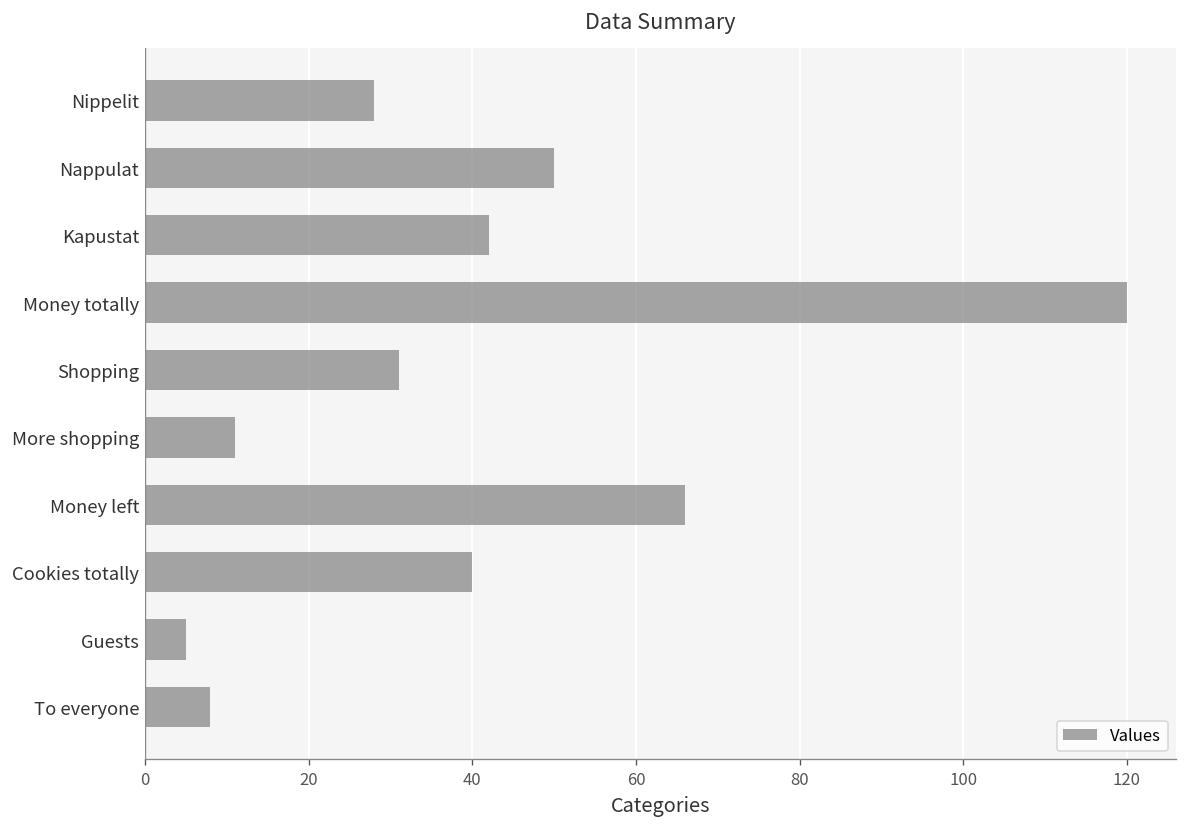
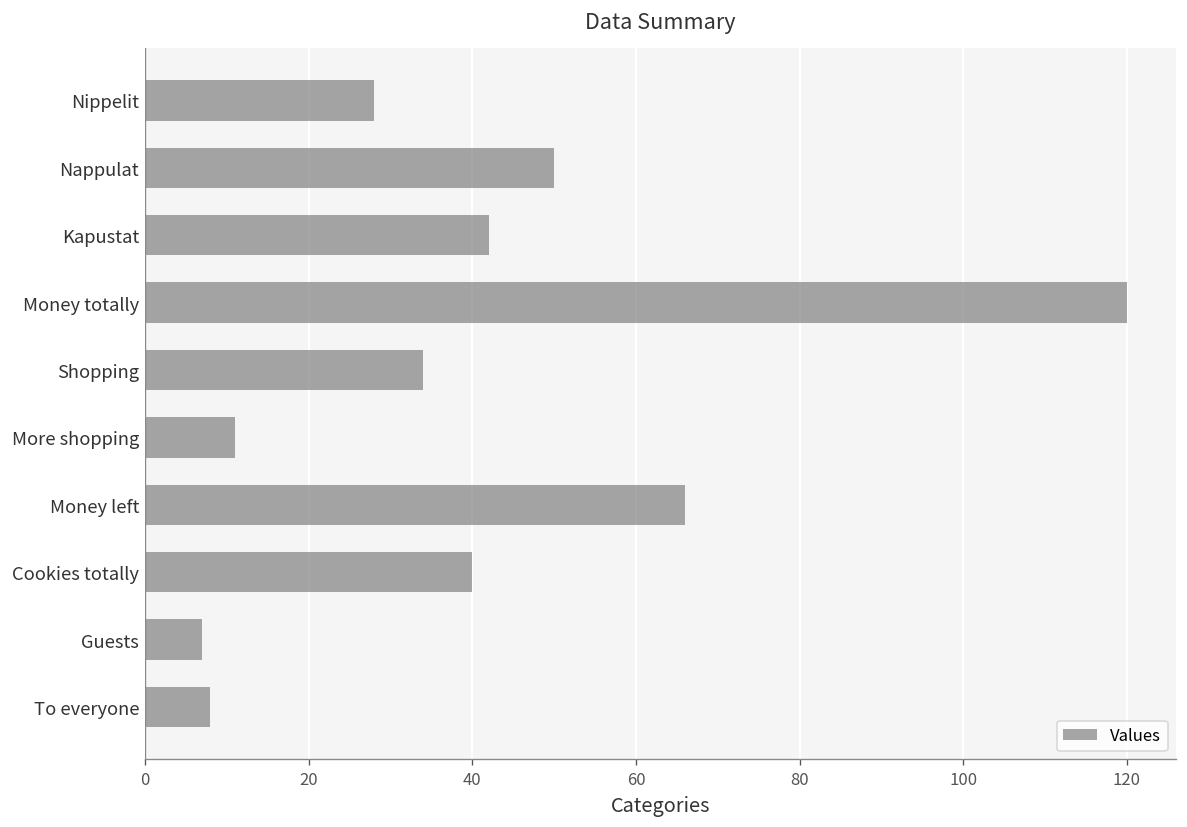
Shopping: 31 -> 34
Guests: 5 -> 7
